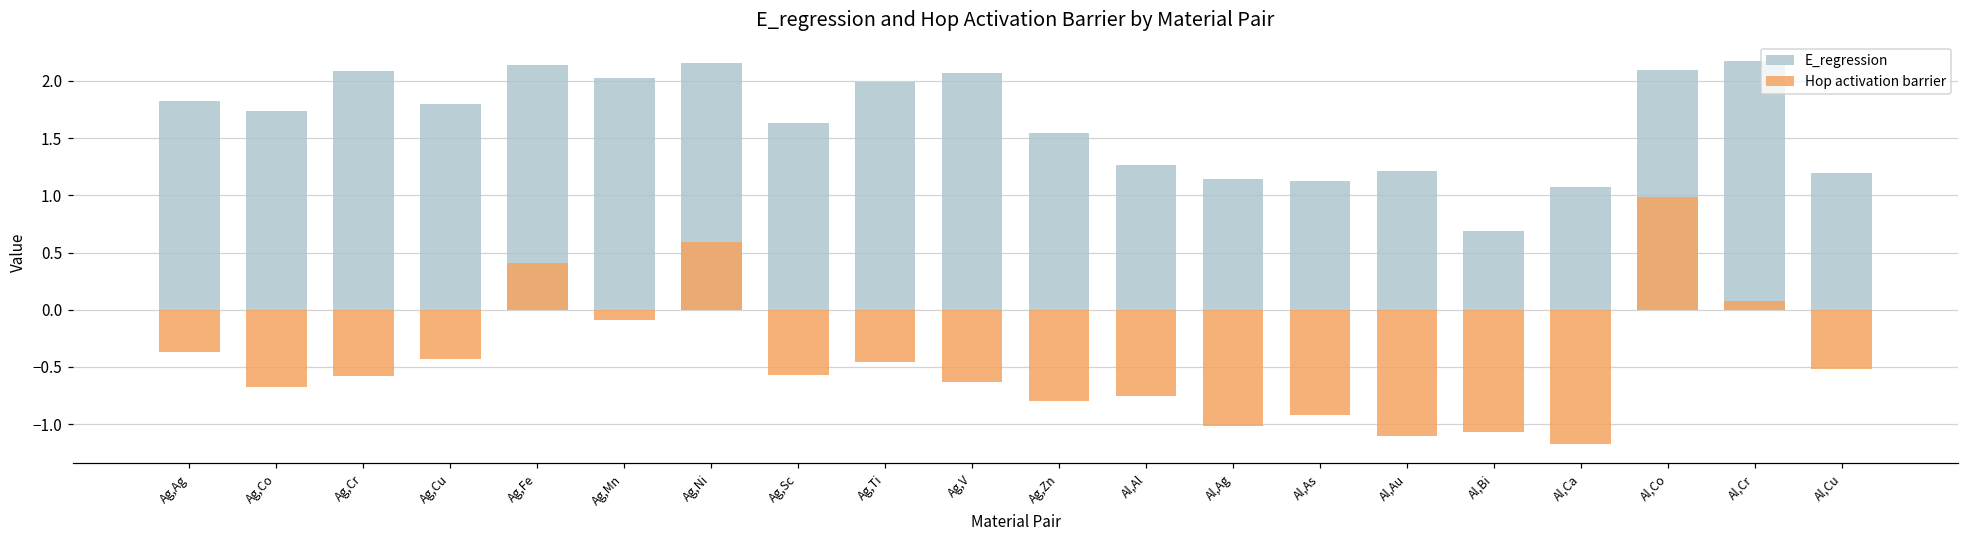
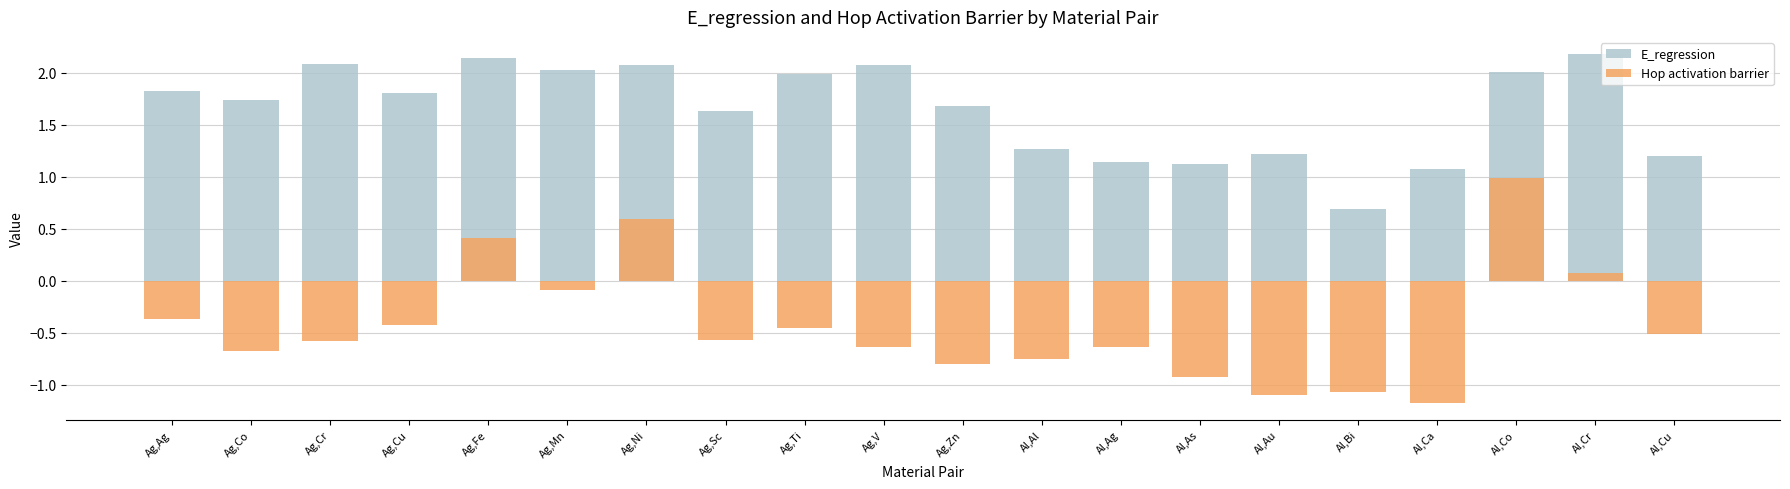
E_regression, Ag,Ni: 2.16 -> 2.08
E_regression, Ag,Zn: 1.55 -> 1.68
Hop activation barrier, Al,Ag: -1.01 -> -0.64
E_regression, Al,Co: 2.09 -> 2.01
